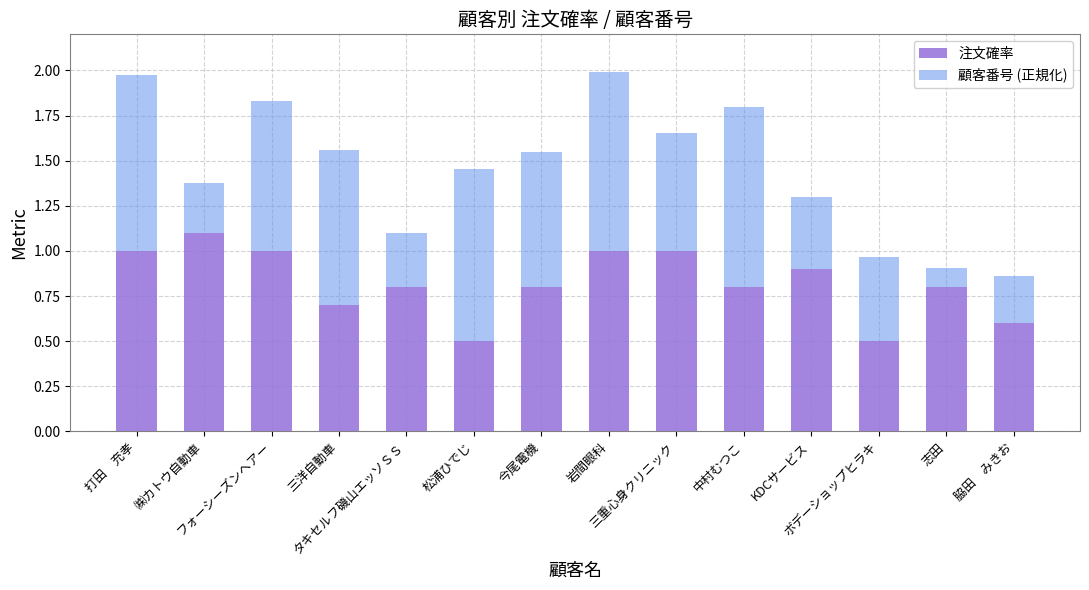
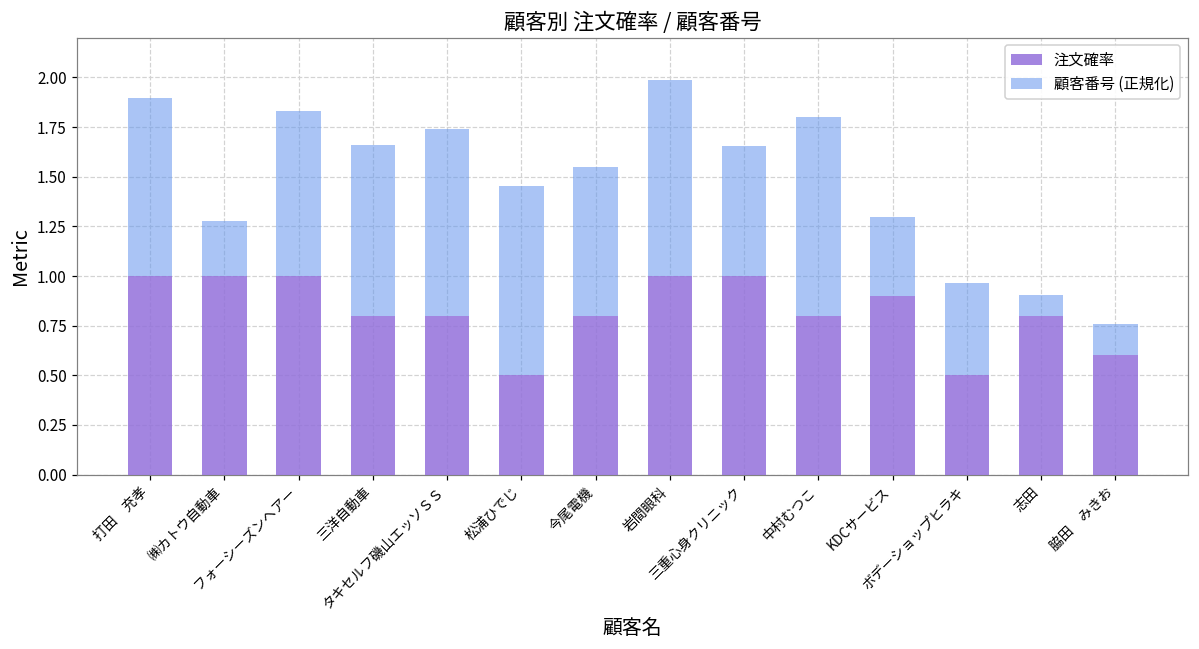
顧客番号 (正規化), 打田 充孝: 0.98 -> 0.89
注文確率, ㈱カトウ自動車: 1.1 -> 1.0
注文確率, 三洋自動車: 0.7 -> 0.8
顧客番号 (正規化), タキセルフ磯山エッソＳＳ: 0.30 -> 0.94
顧客番号 (正規化), 脇田 みきお: 0.26 -> 0.16
